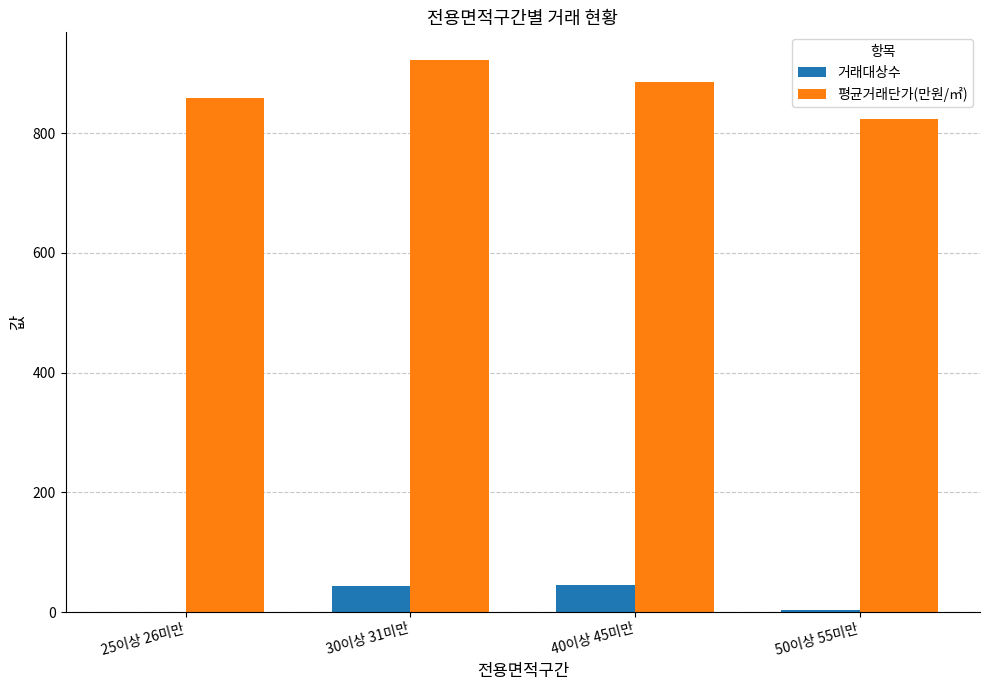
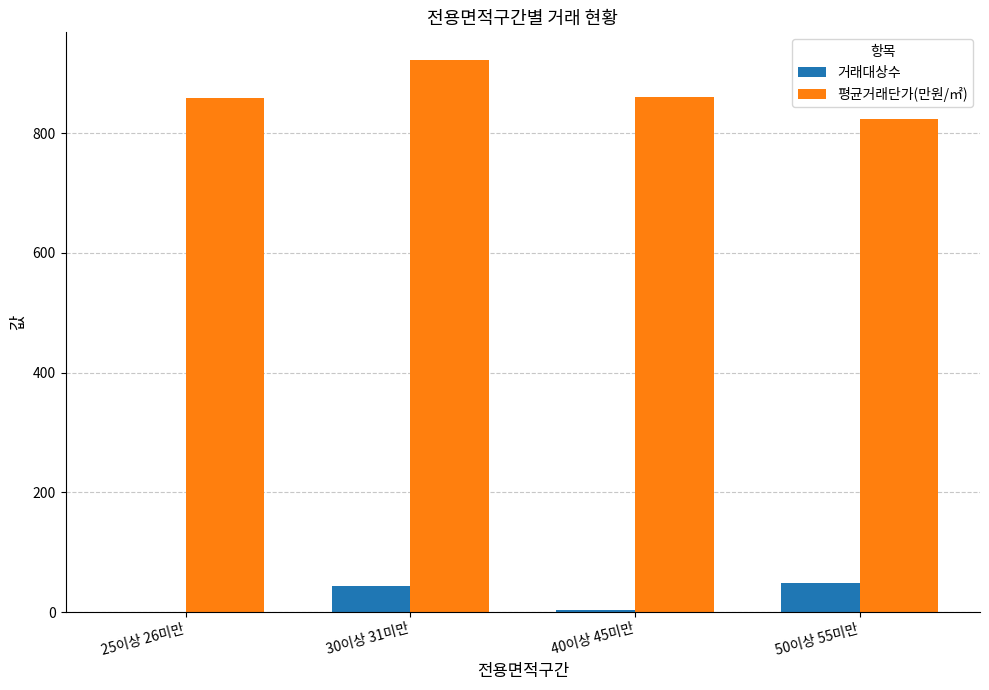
거래대상수, 40이상 45미만: 50 -> 0
평균거래단가(만원/㎡), 40이상 45미만: 890 -> 860
거래대상수, 50이상 55미만: 0 -> 50
